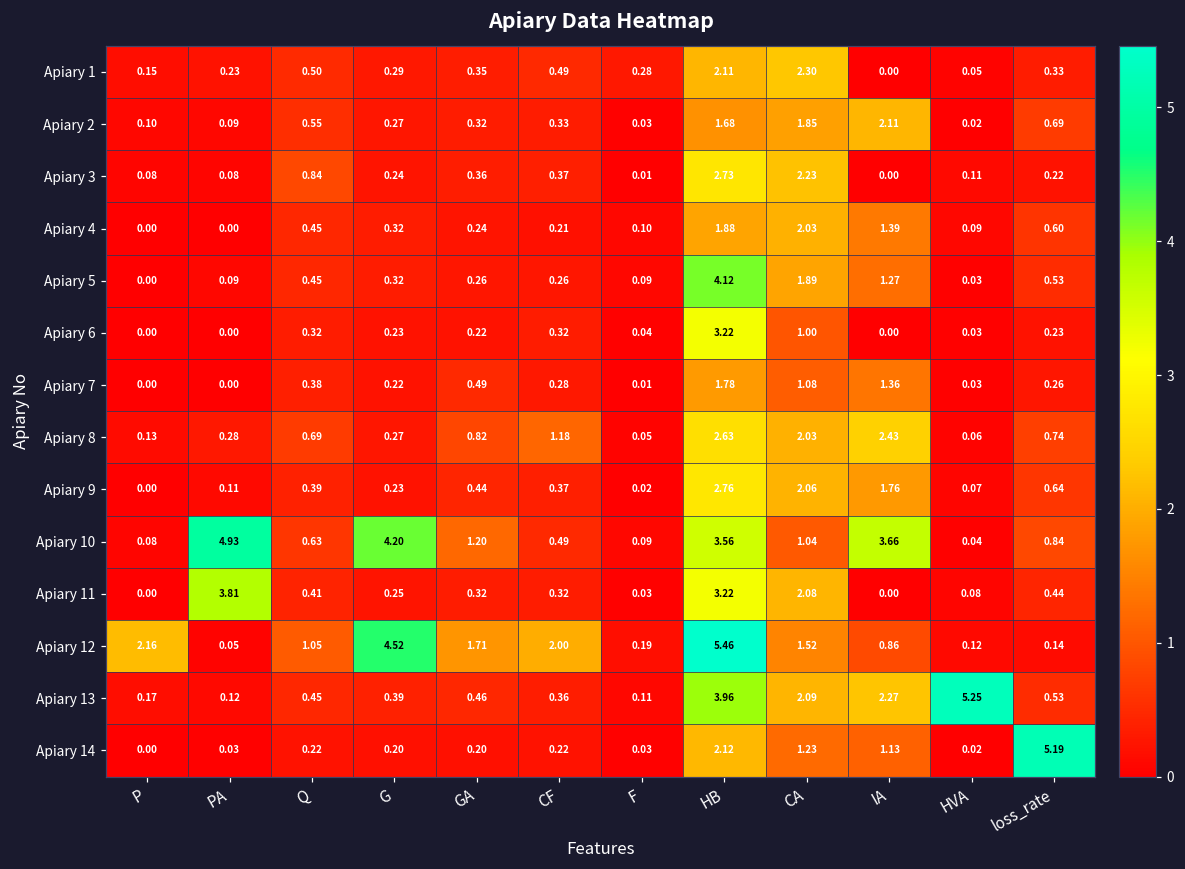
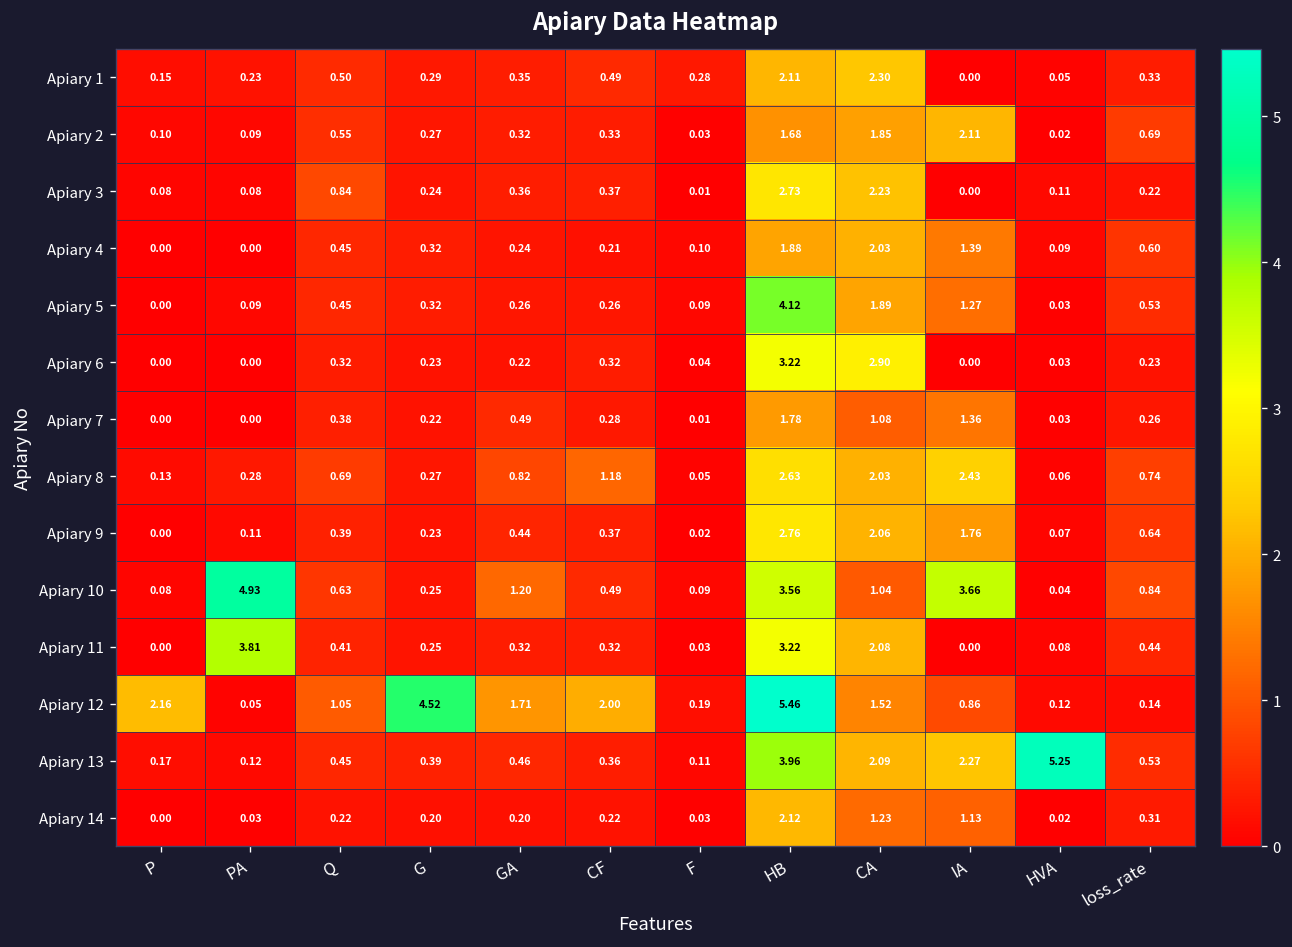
Apiary 6, CA: 1.00 -> 2.90
Apiary 10, G: 4.20 -> 0.25
Apiary 14, loss_rate: 5.19 -> 0.31
